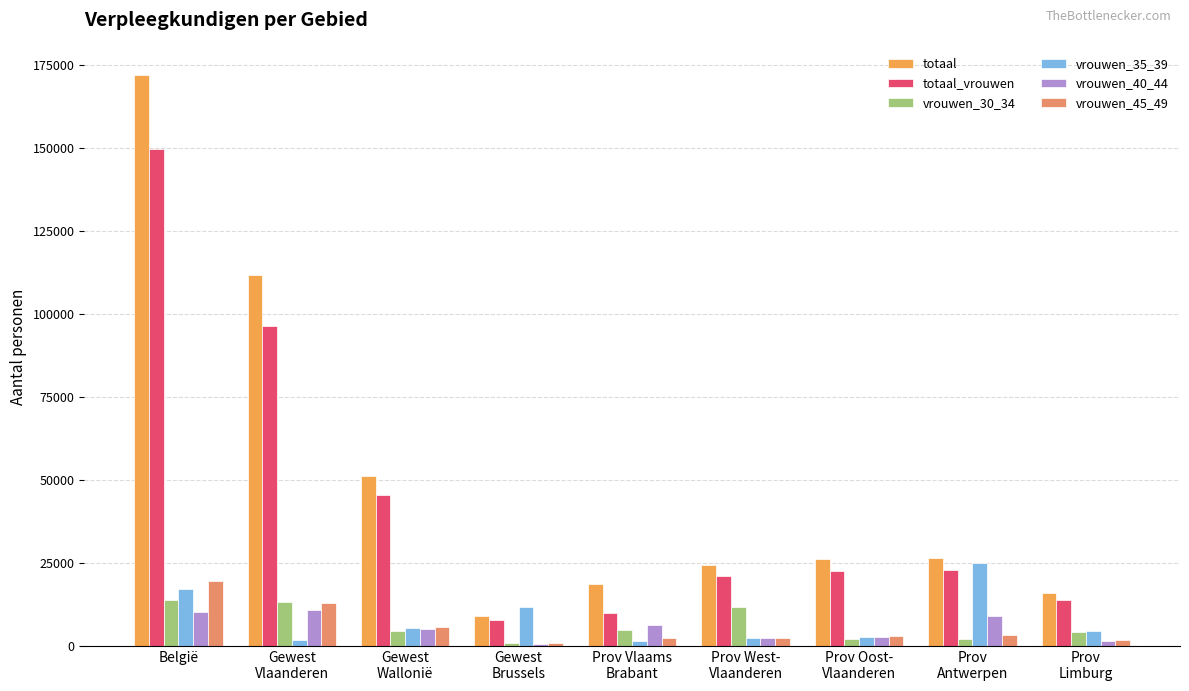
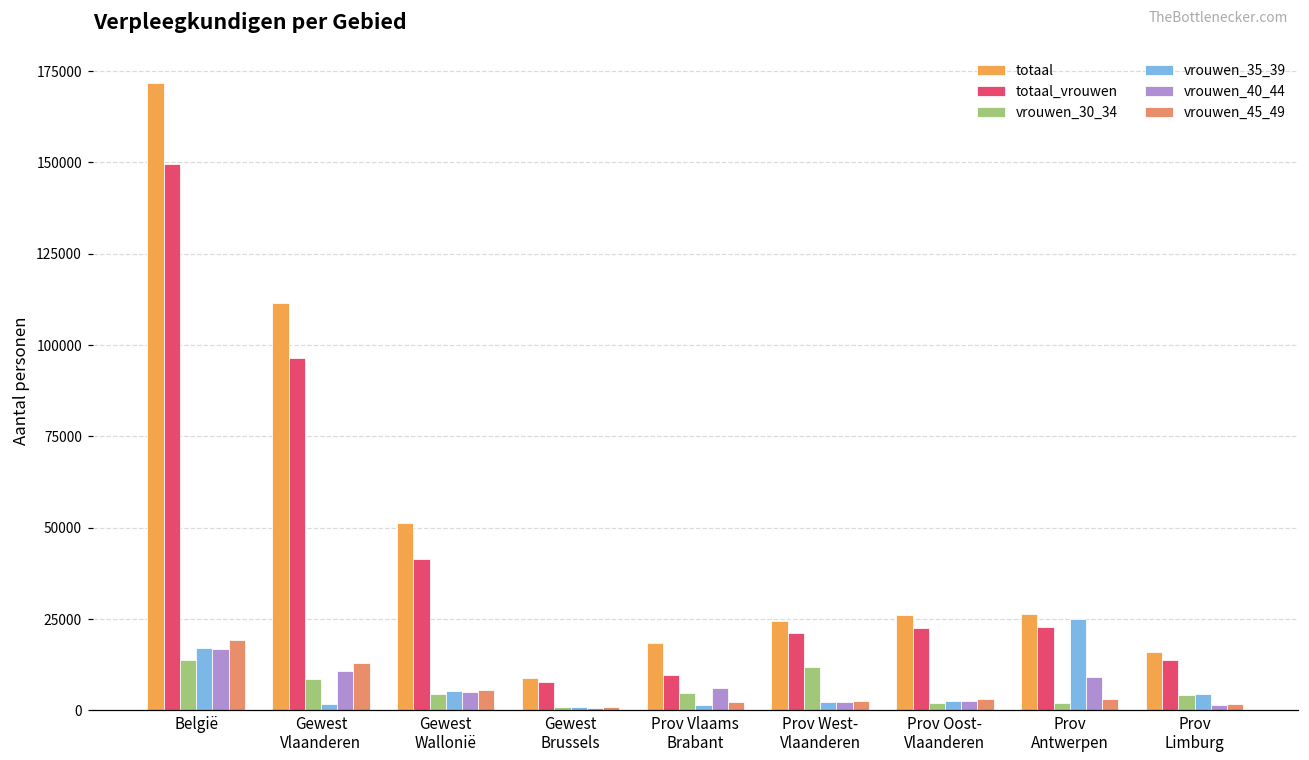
vrouwen_40_44, België: 10000 -> 17000
vrouwen_30_34, Gewest Vlaanderen: 13000 -> 9000
totaal_vrouwen, Gewest Wallonië: 45000 -> 41000
vrouwen_35_39, Gewest Brussels: 12000 -> 1000
